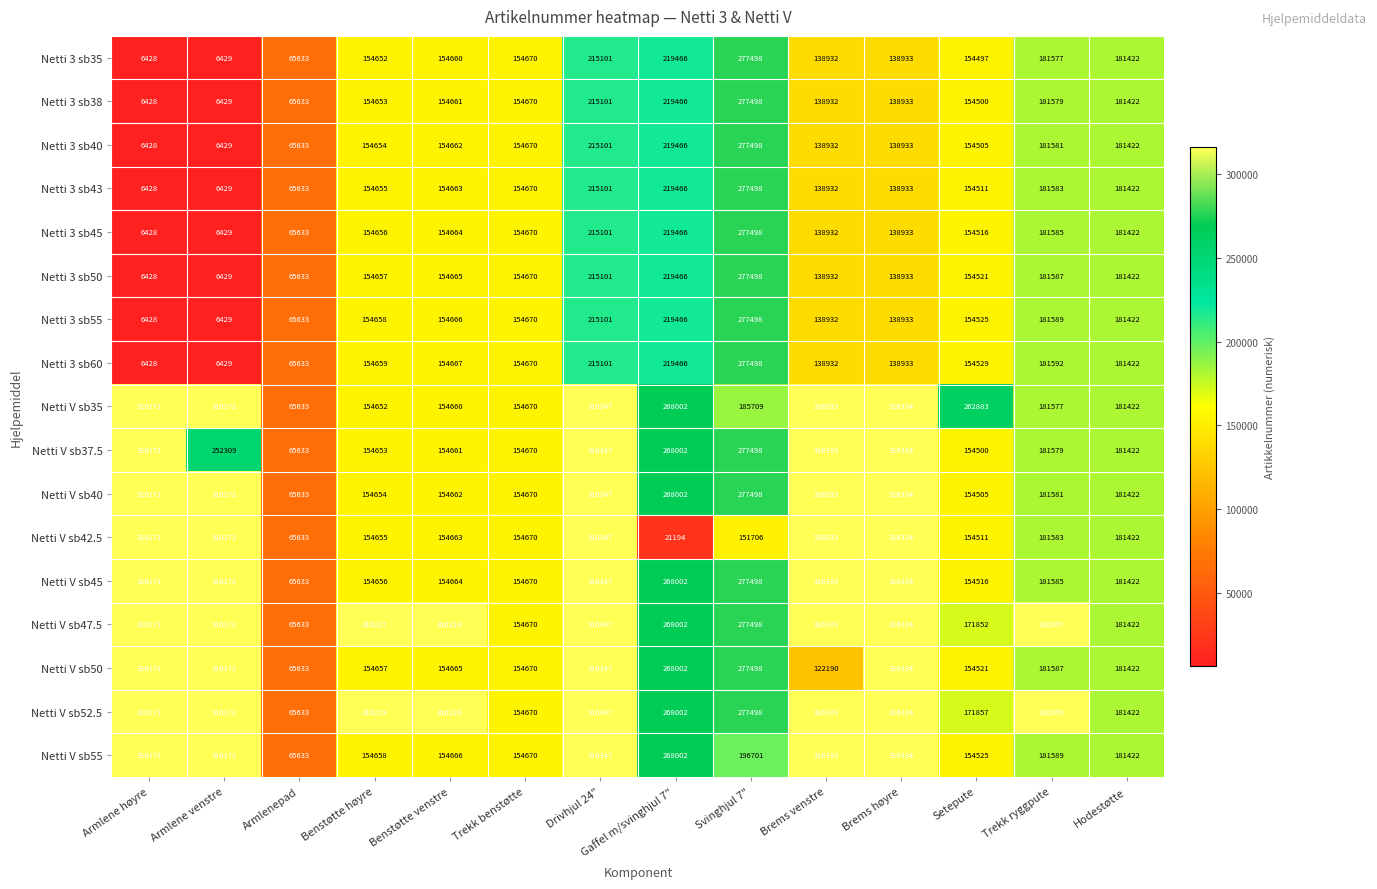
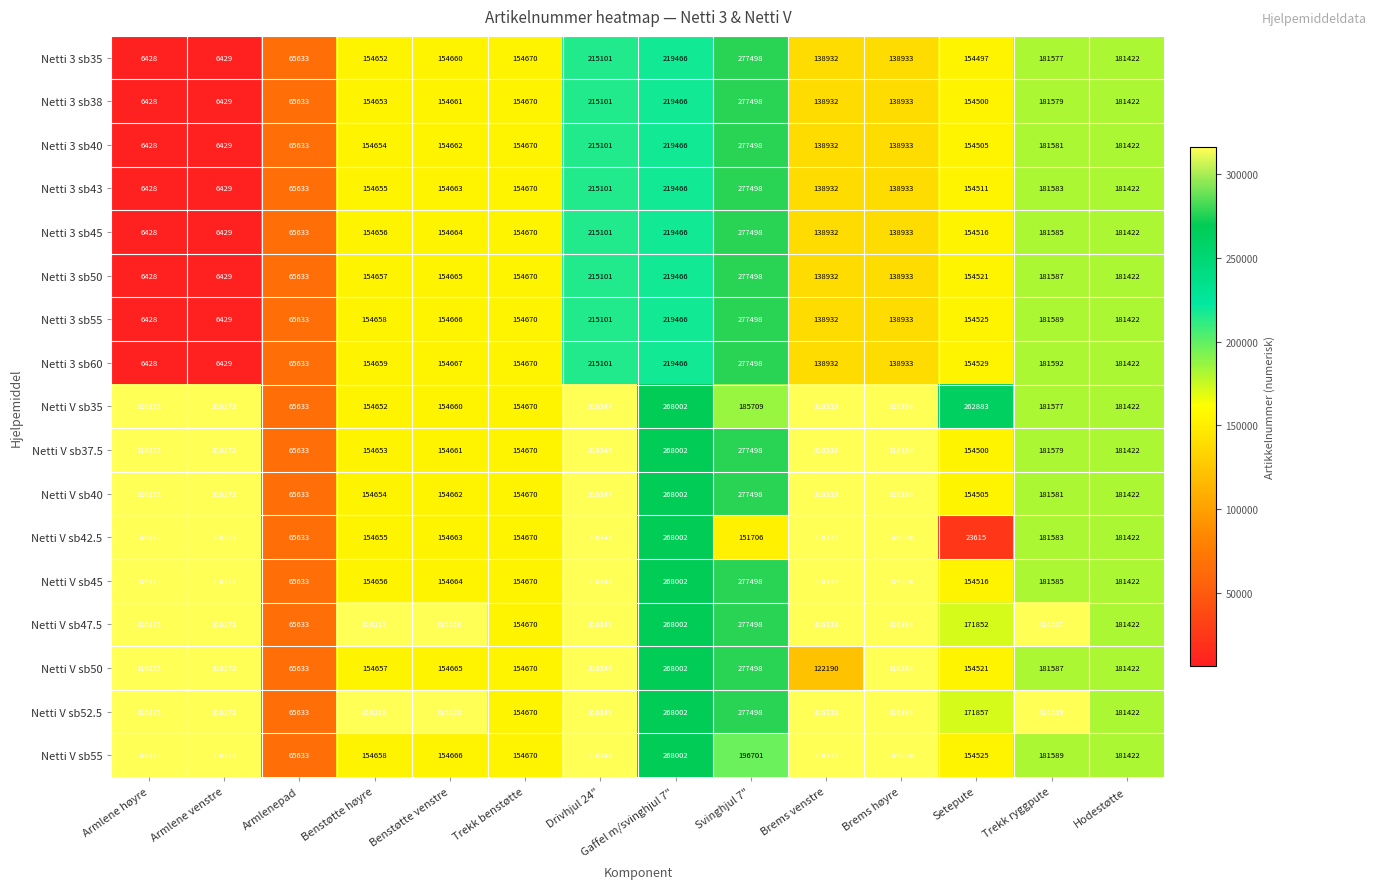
Netti V sb37.5, Armlene venstre: 252309 -> 316172
Netti V sb42.5, Gaffel m/svinghjul 7": 21194 -> 268002
Netti V sb42.5, Setepute: 154511 -> 23615
